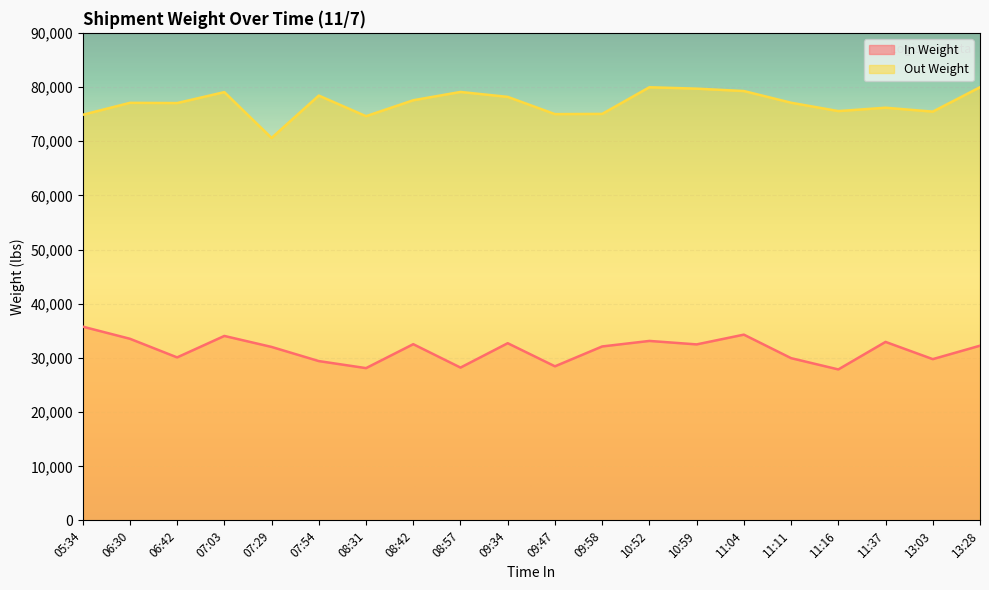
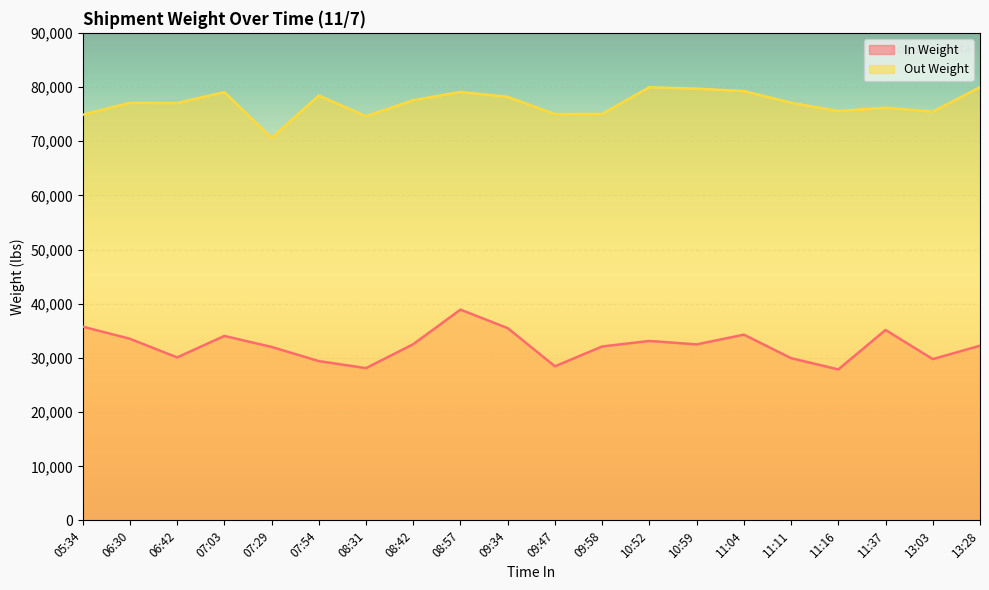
In Weight, 08:57: 28,000 -> 39,000
In Weight, 09:34: 33,000 -> 35,000
In Weight, 11:37: 33,000 -> 35,000
